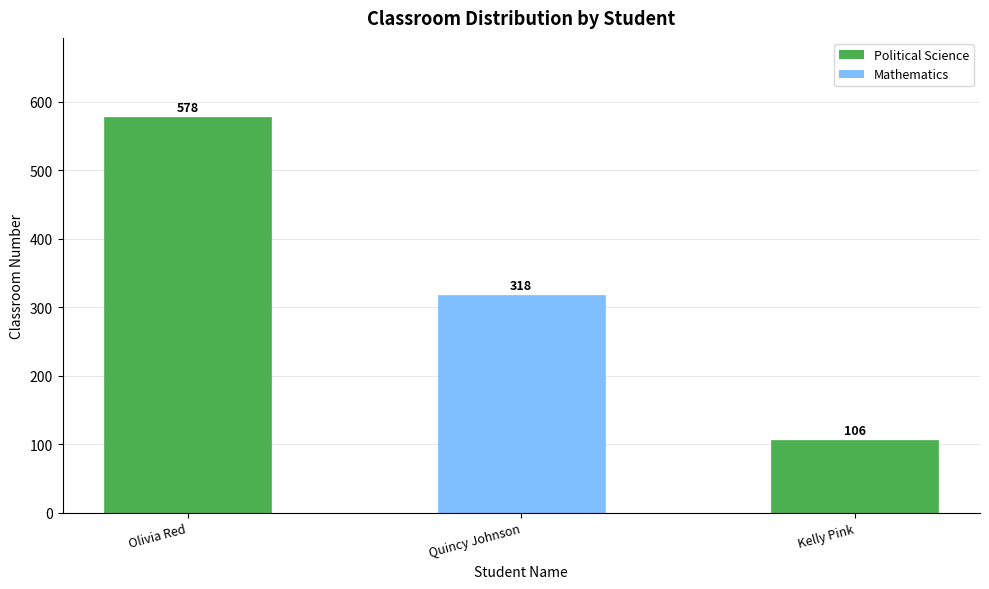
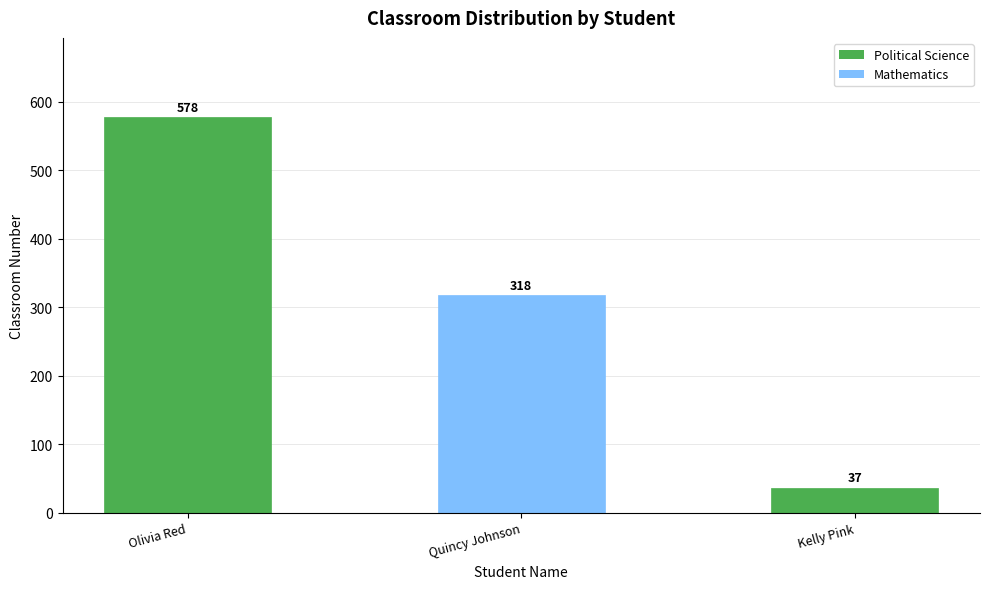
Kelly Pink: 106 -> 37
